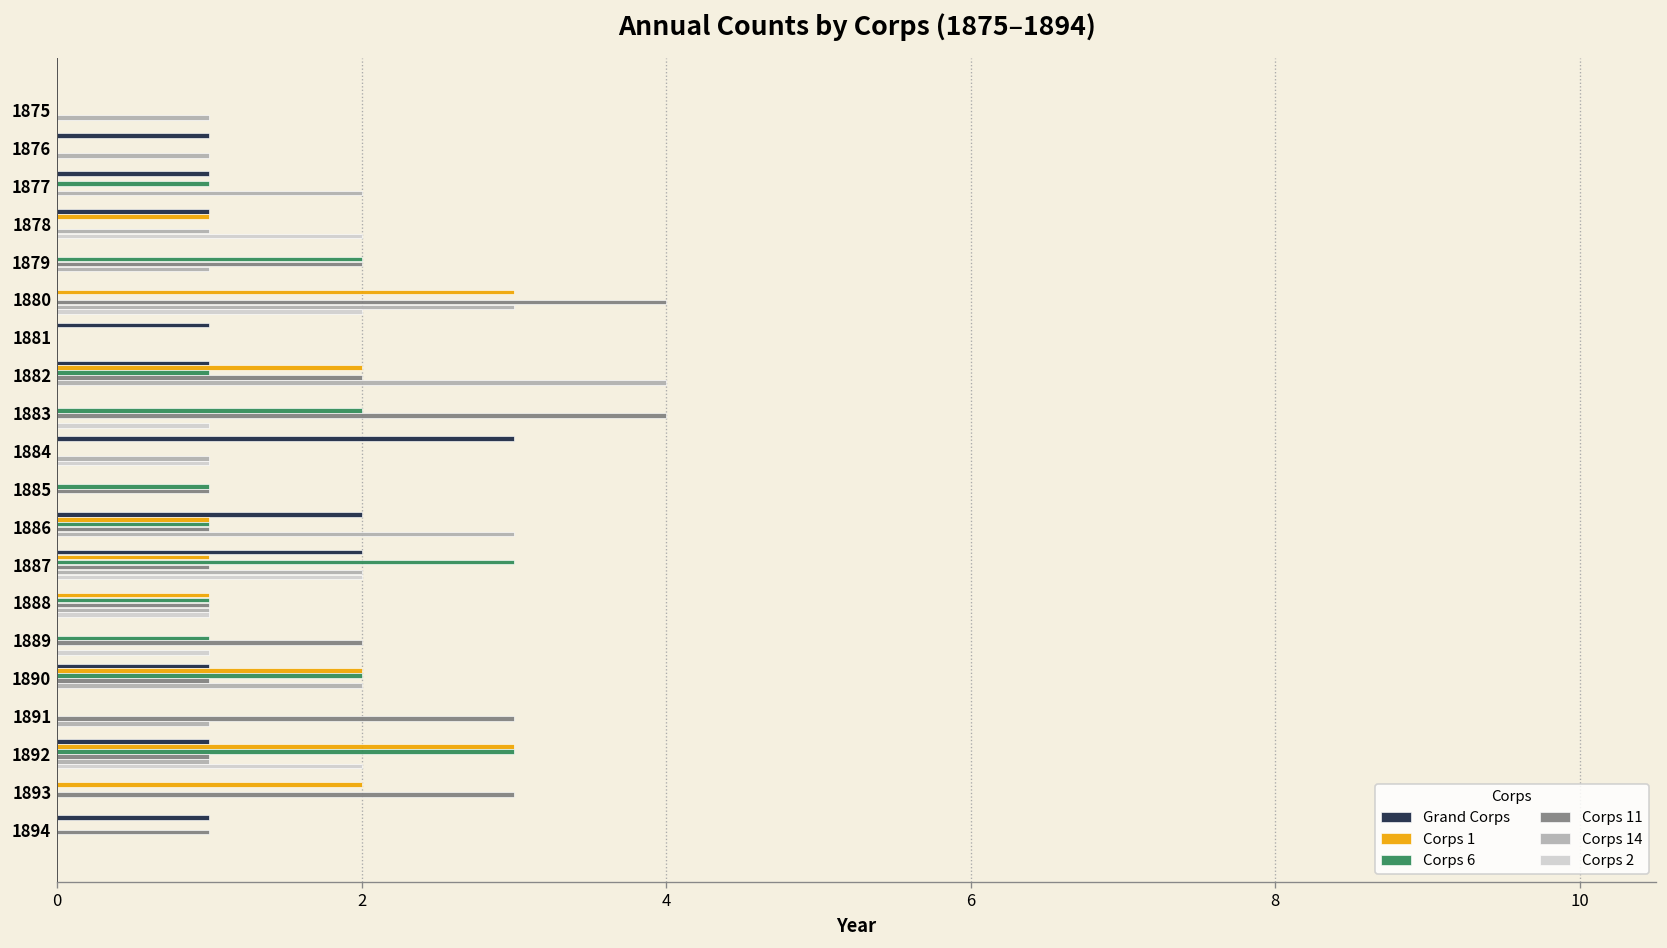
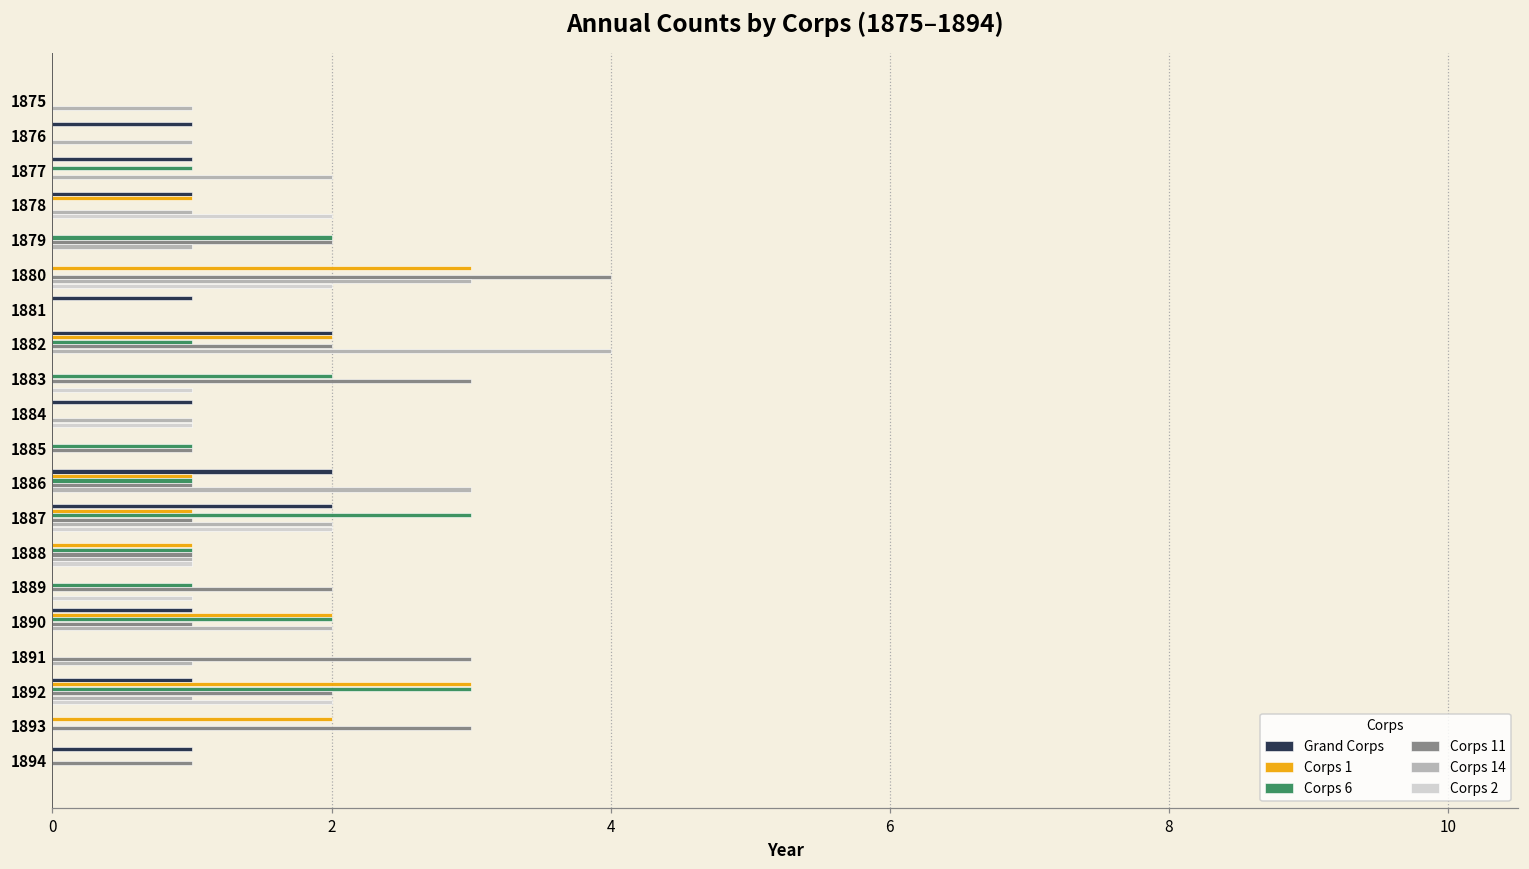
Grand Corps, 1882: 1 -> 2
Corps 11, 1883: 4 -> 3
Grand Corps, 1884: 3 -> 1
Corps 11, 1892: 1 -> 2
